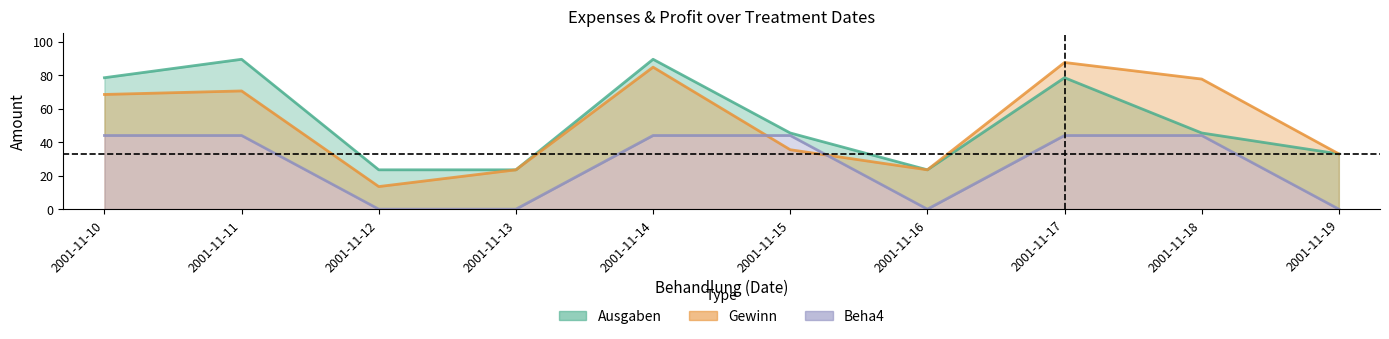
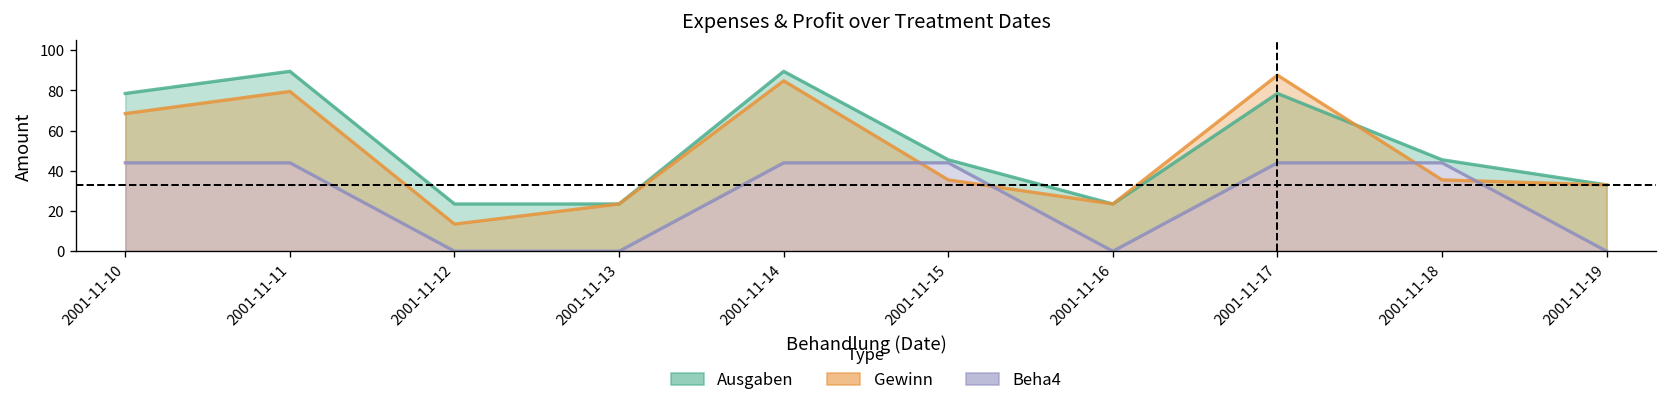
Gewinn, 2001-11-11: 71 -> 80
Gewinn, 2001-11-18: 78 -> 36
